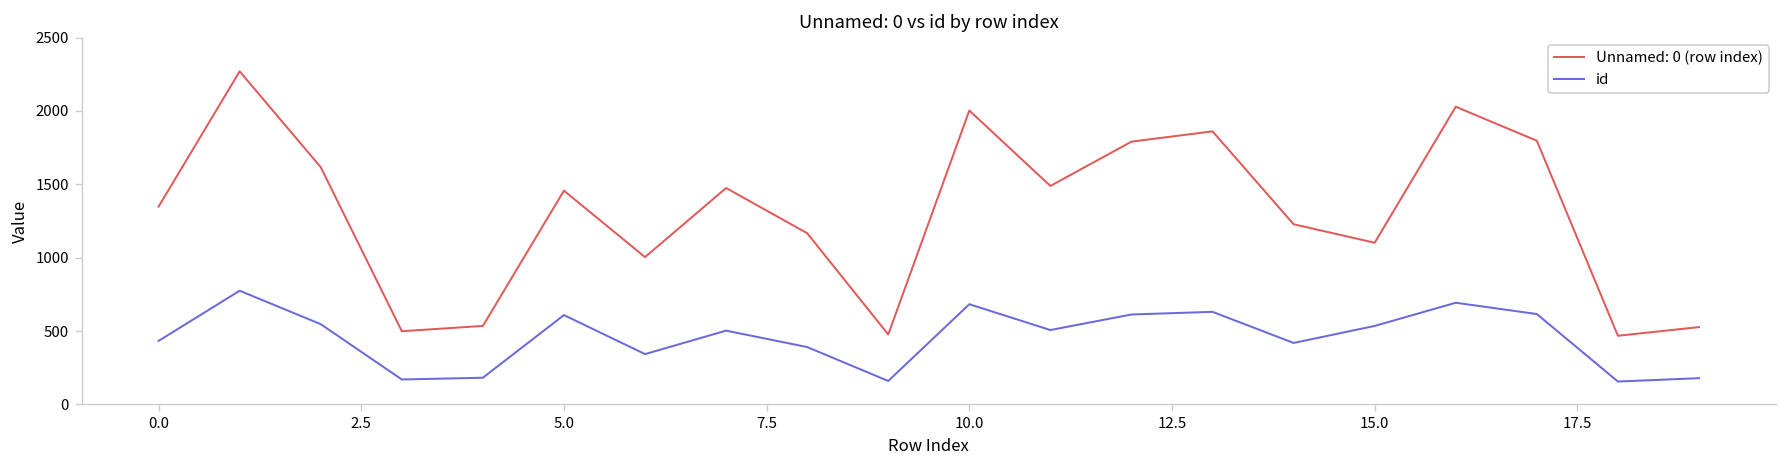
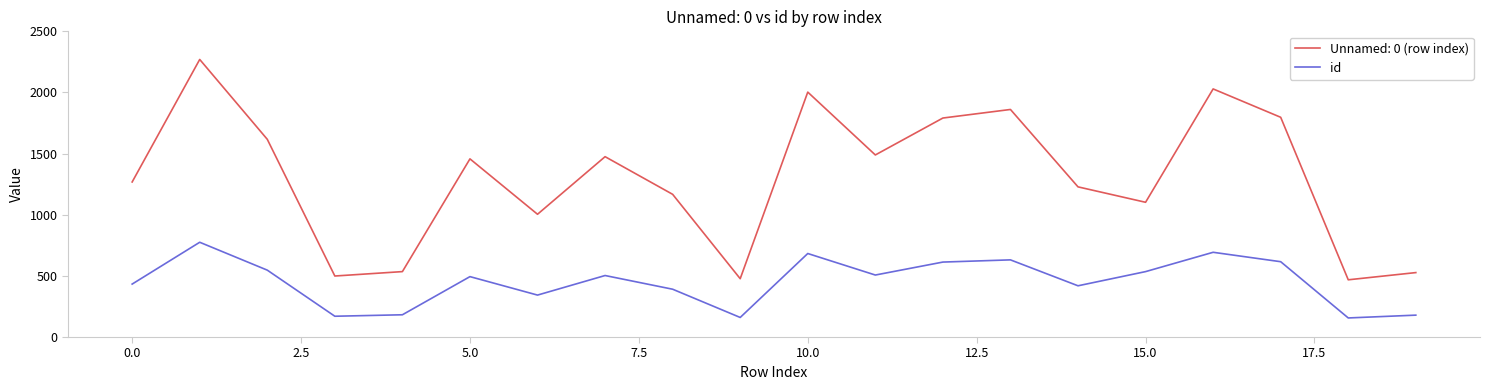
Unnamed: 0 (row index), 0.0: 1350 -> 1270
id, 5.0: 610 -> 490
